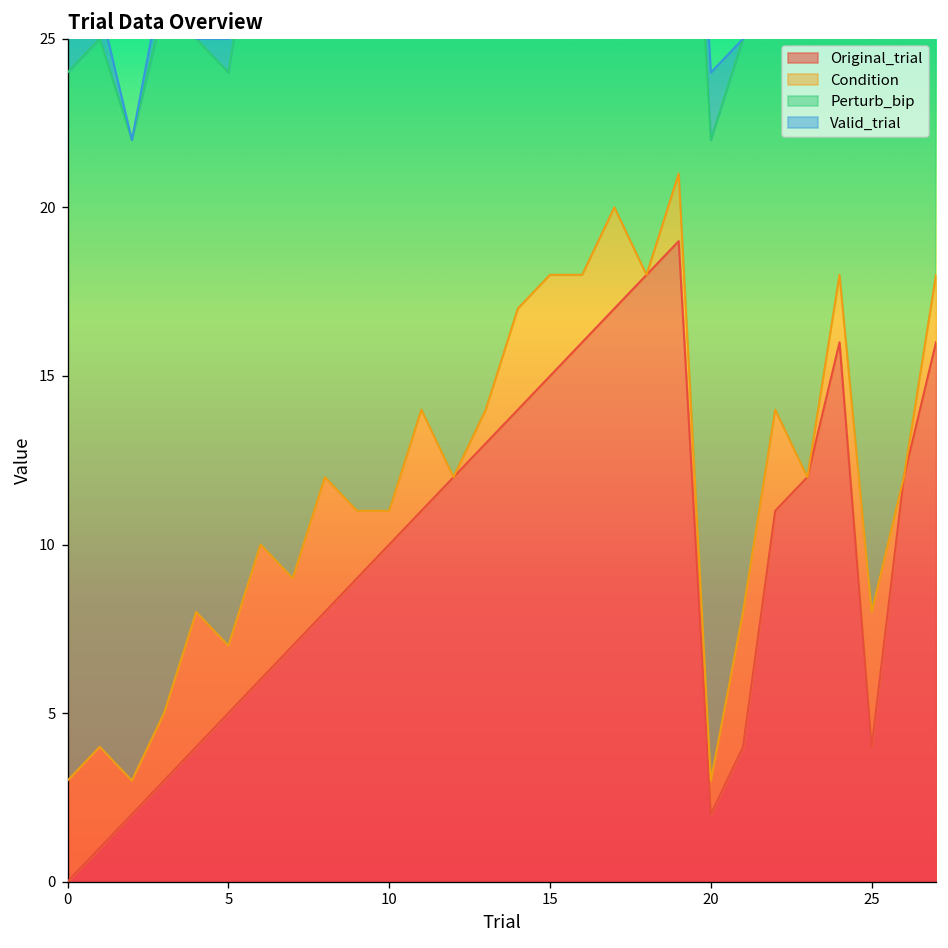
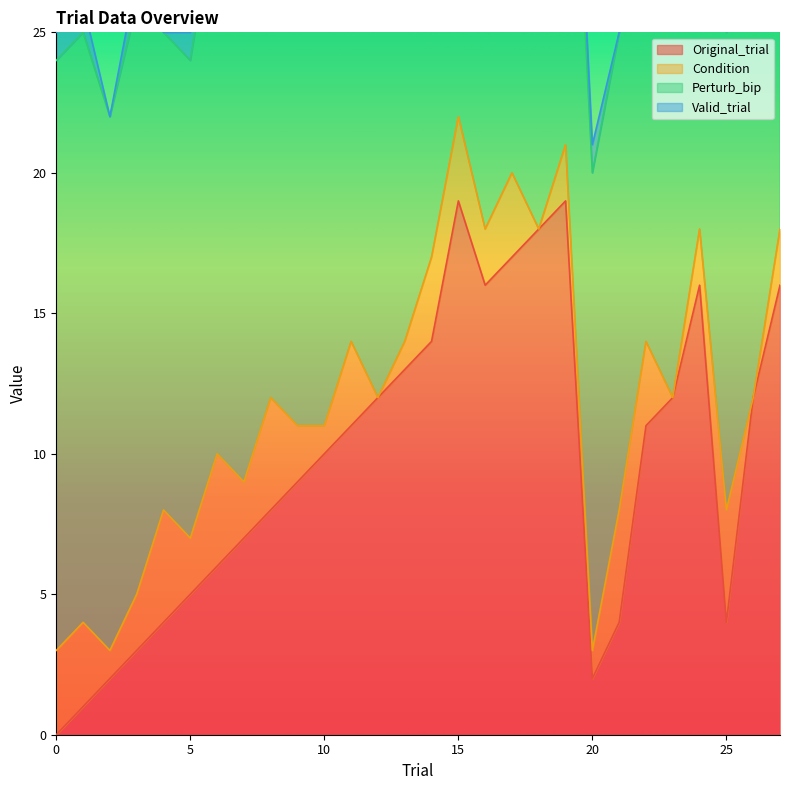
Original_trial, 15: 15 -> 19
Perturb_bip, 20: 19 -> 17
Valid_trial, 20: 2 -> 1
